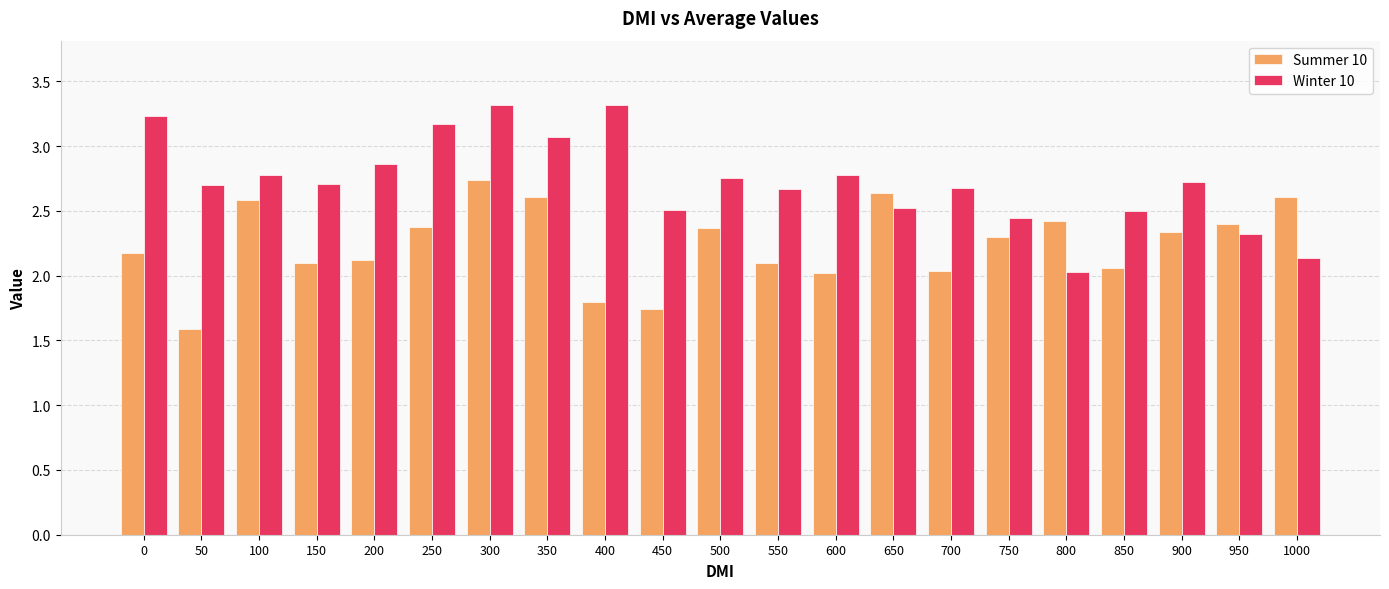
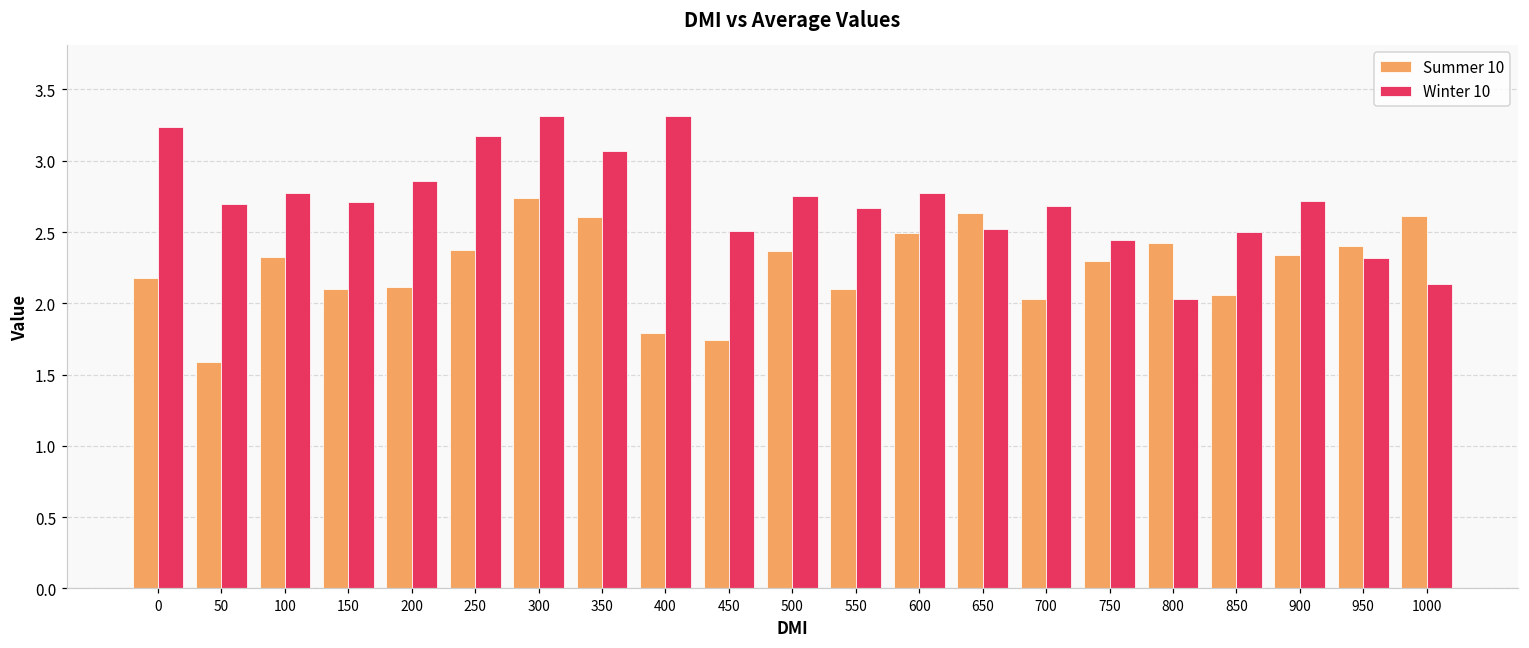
Summer 10, 100: 2.59 -> 2.32
Summer 10, 600: 2.02 -> 2.49
